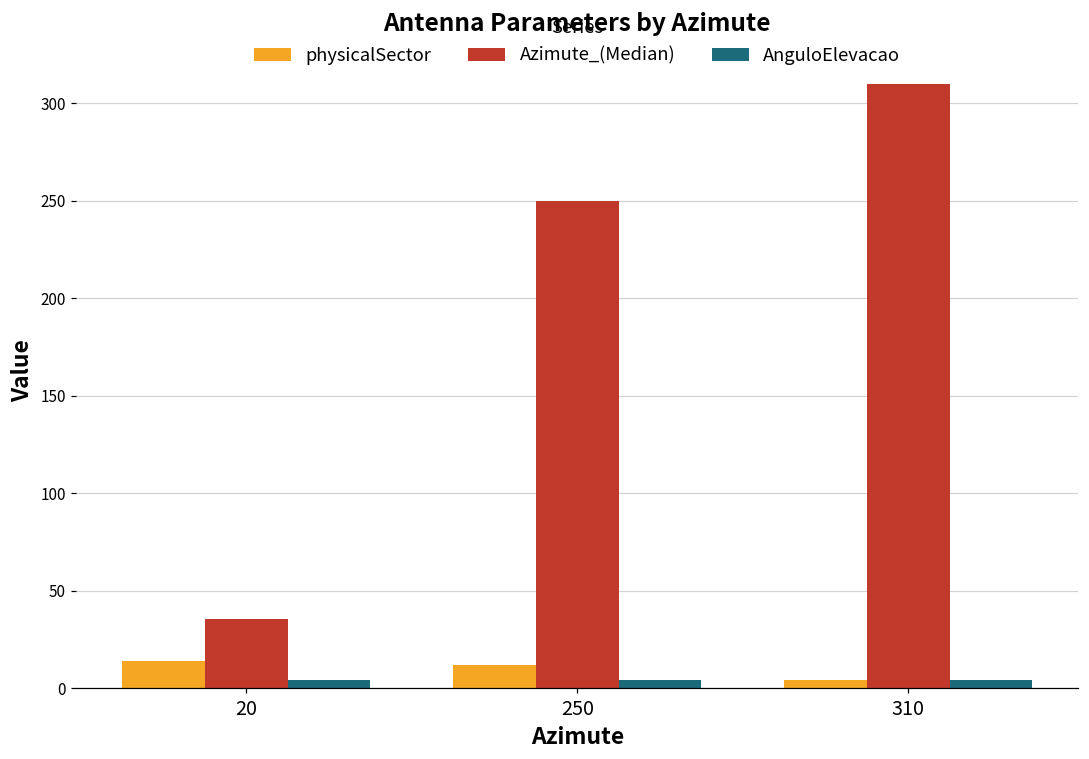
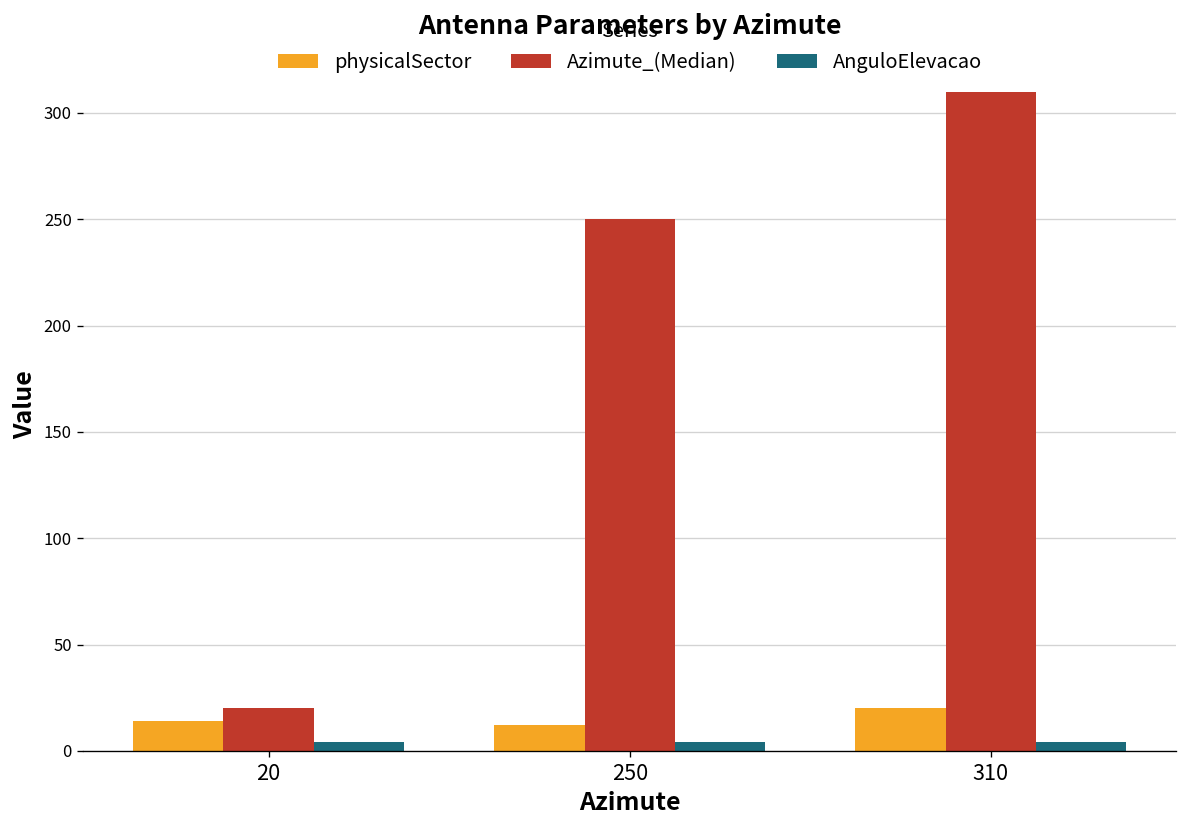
Azimute_(Median), 20: 35 -> 20
physicalSector, 310: 4 -> 20
